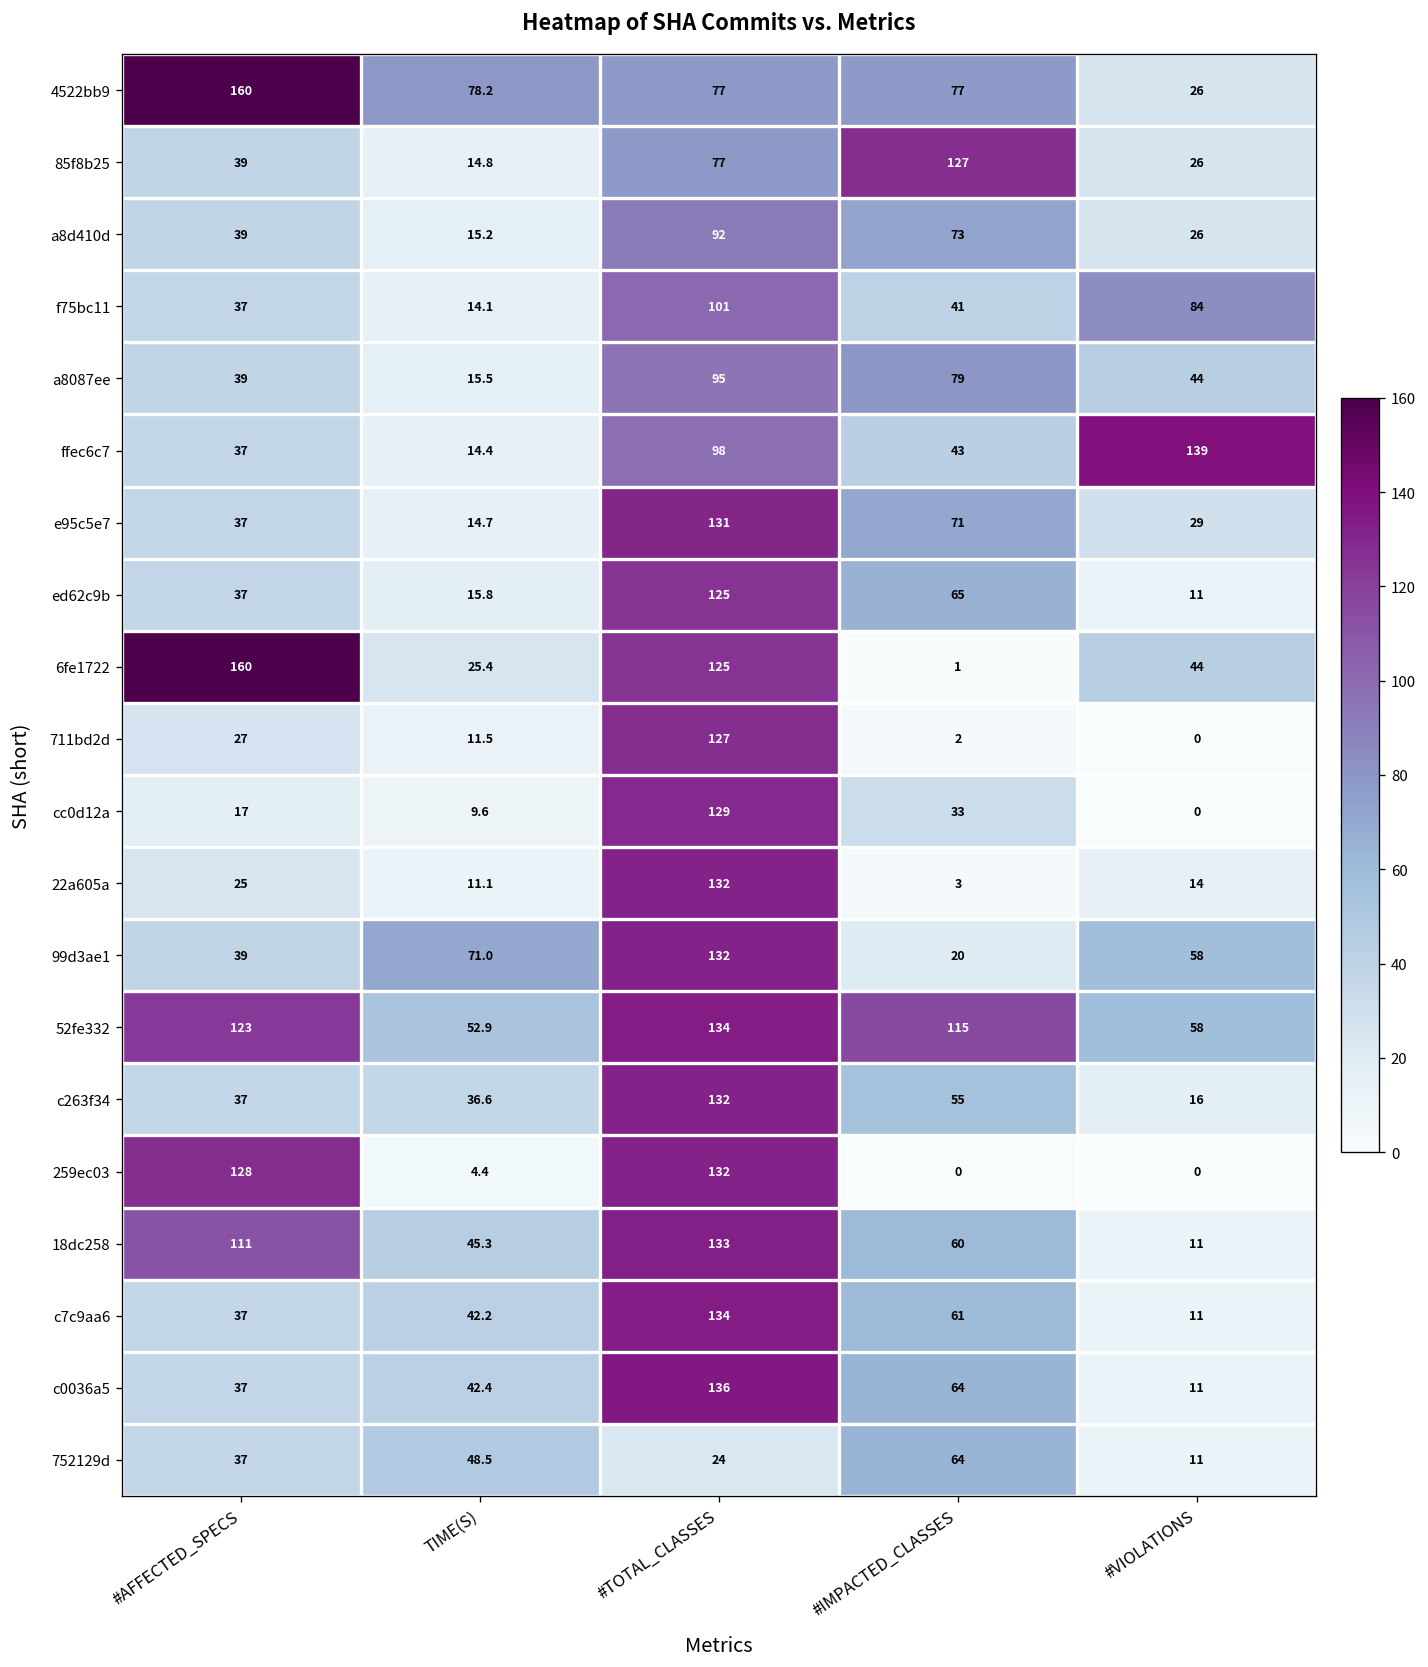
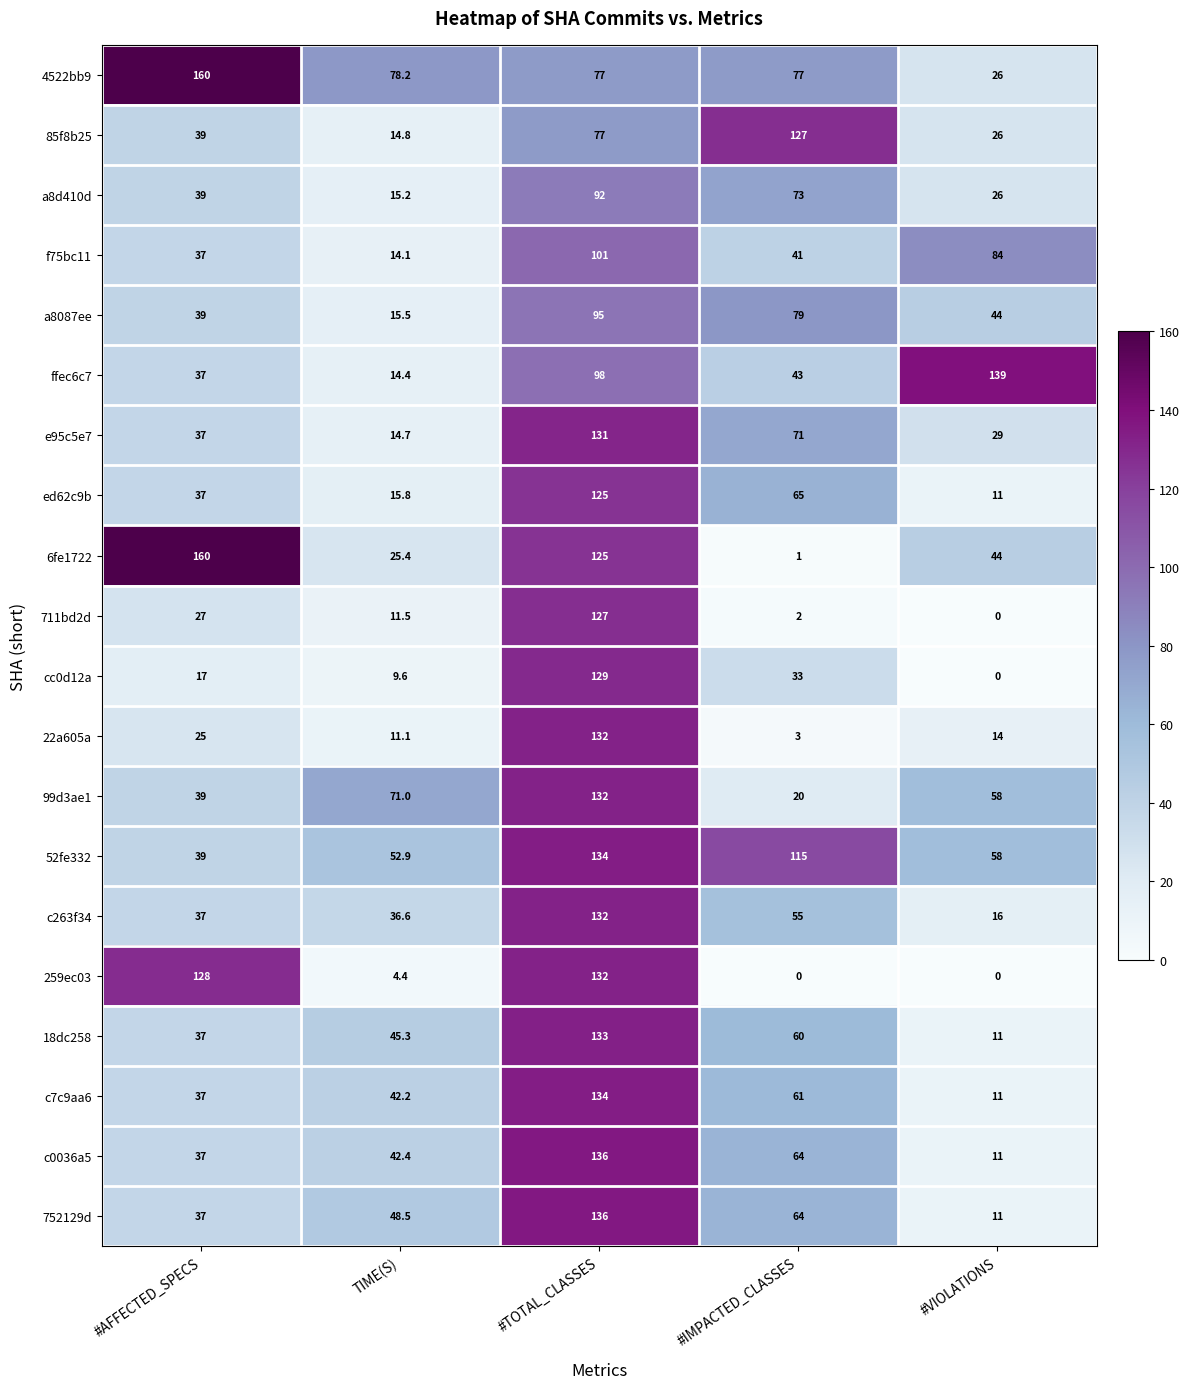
52fe332, #AFFECTED_SPECS: 123 -> 39
18dc258, #AFFECTED_SPECS: 111 -> 37
752129d, #TOTAL_CLASSES: 24 -> 136
